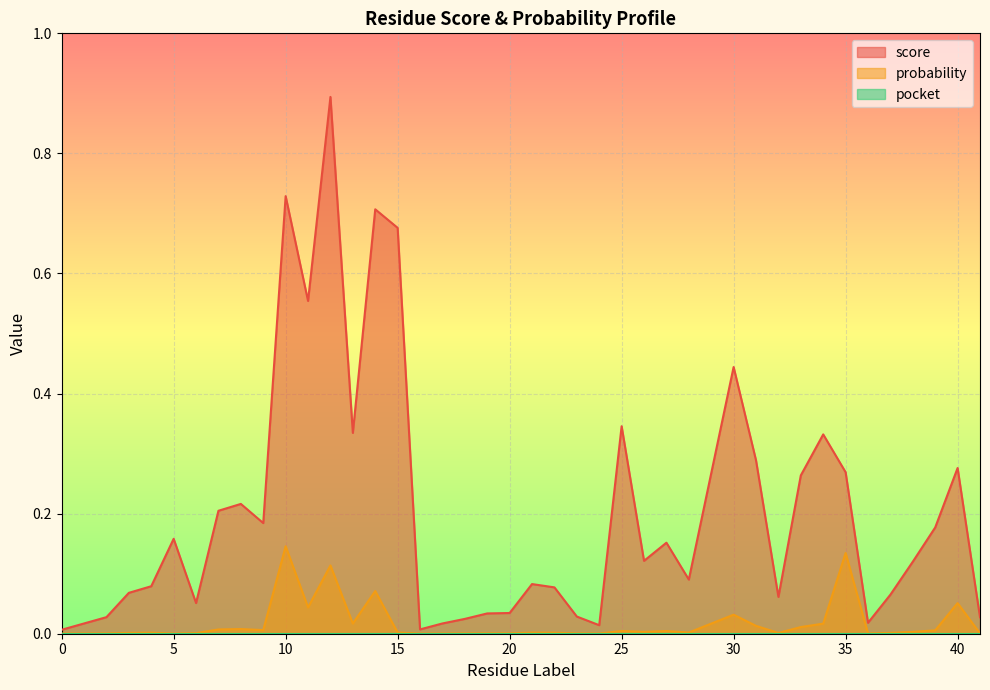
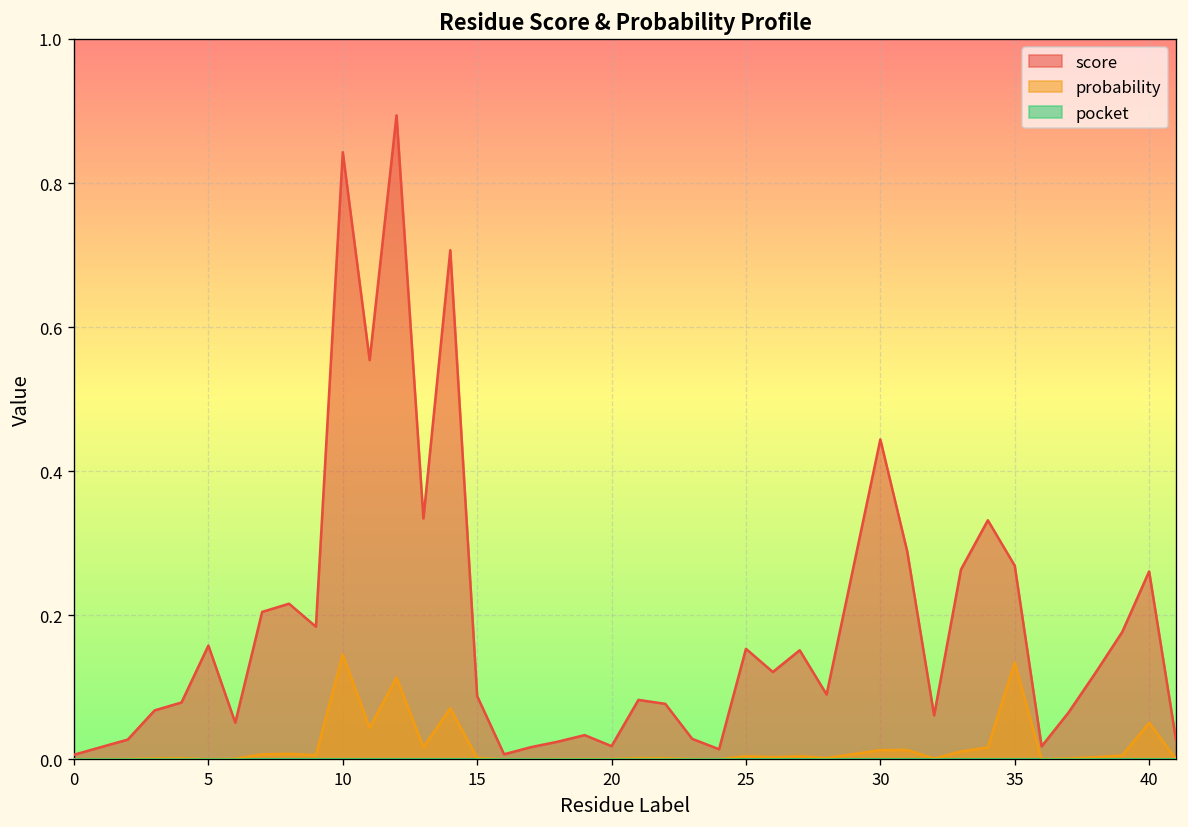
score, 10: 0.73 -> 0.84
score, 15: 0.68 -> 0.09
score, 20: 0.03 -> 0.02
score, 25: 0.35 -> 0.15
probability, 30: 0.03 -> 0.01
score, 40: 0.28 -> 0.26
